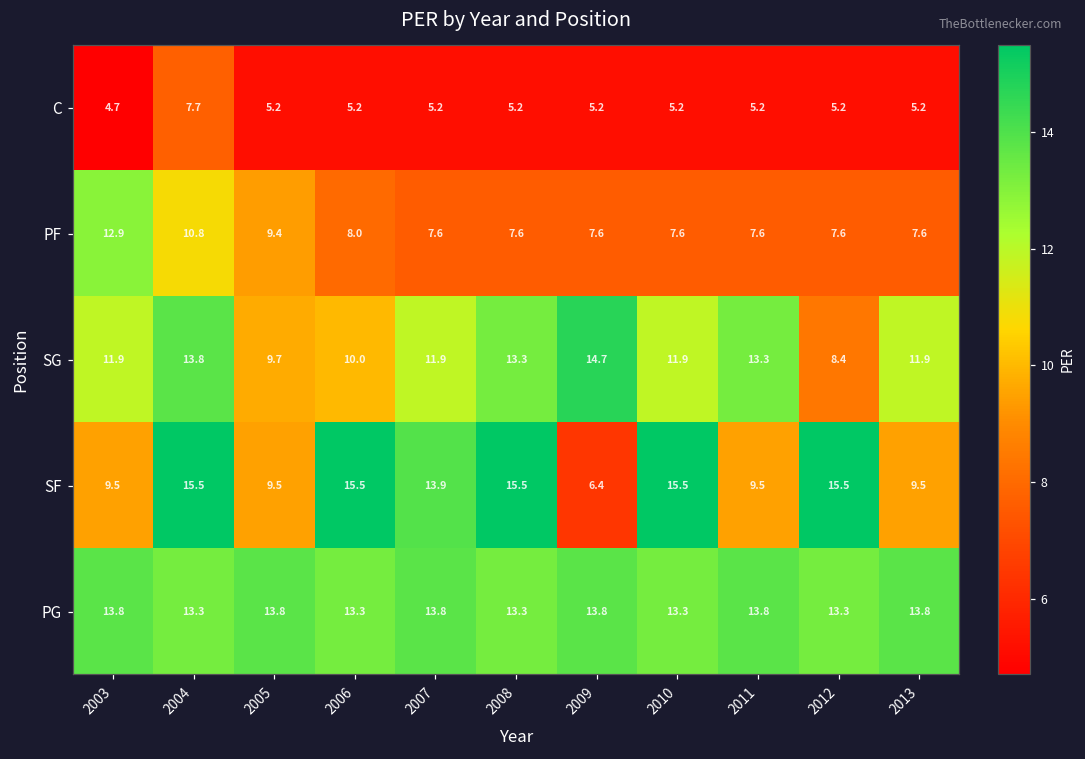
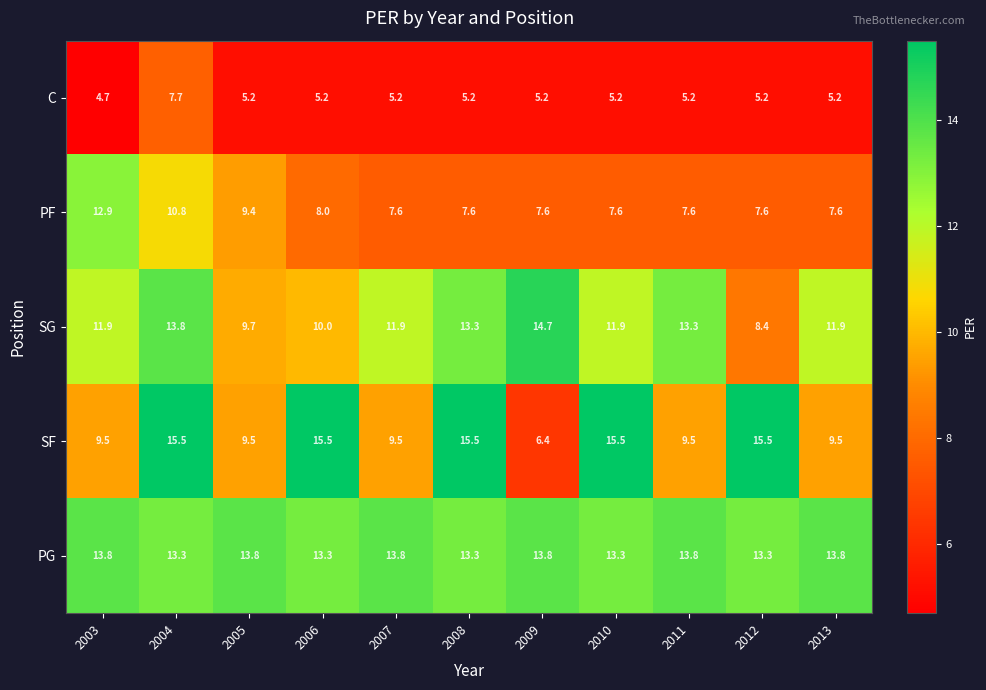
SF, 2007: 13.9 -> 9.5
